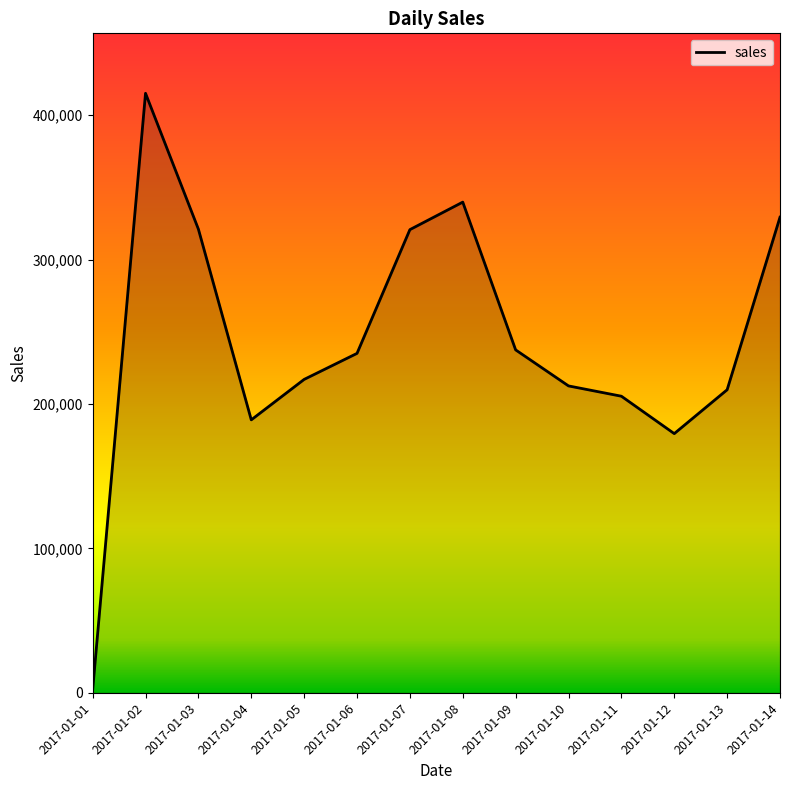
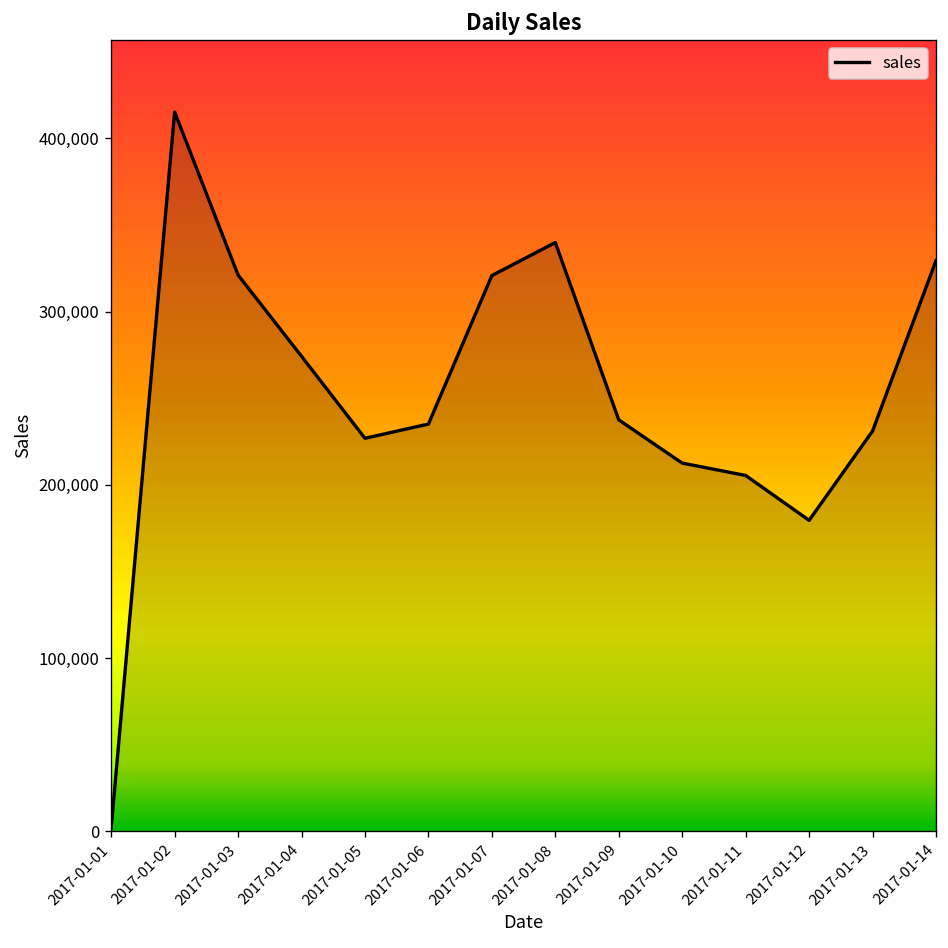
2017-01-04: 189,000 -> 274,000
2017-01-05: 217,000 -> 227,000
2017-01-13: 210,000 -> 231,000
